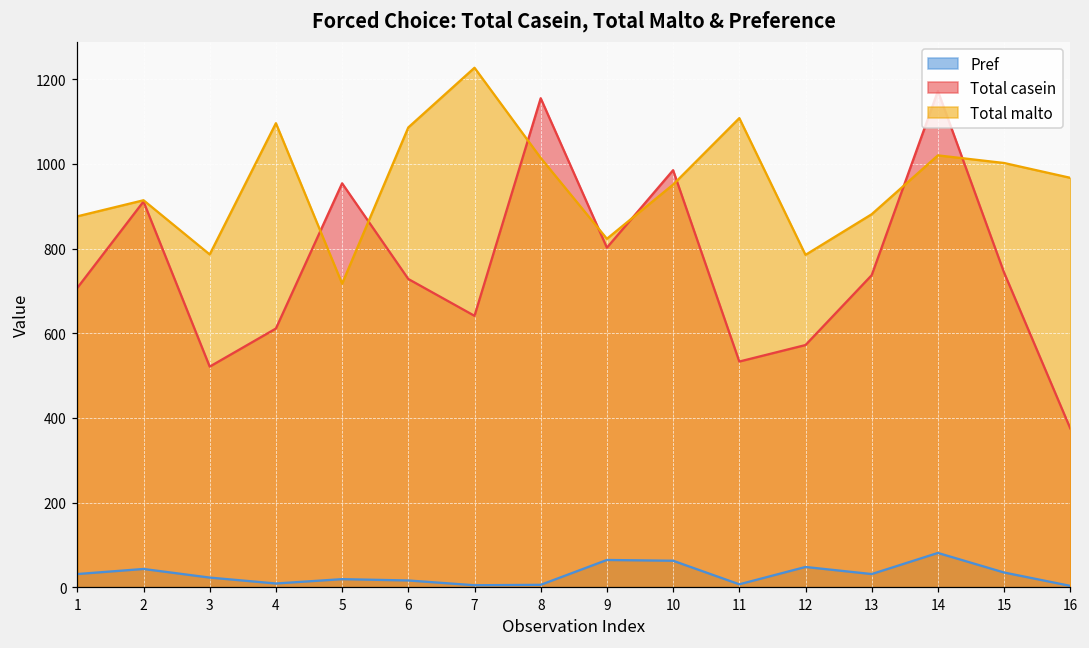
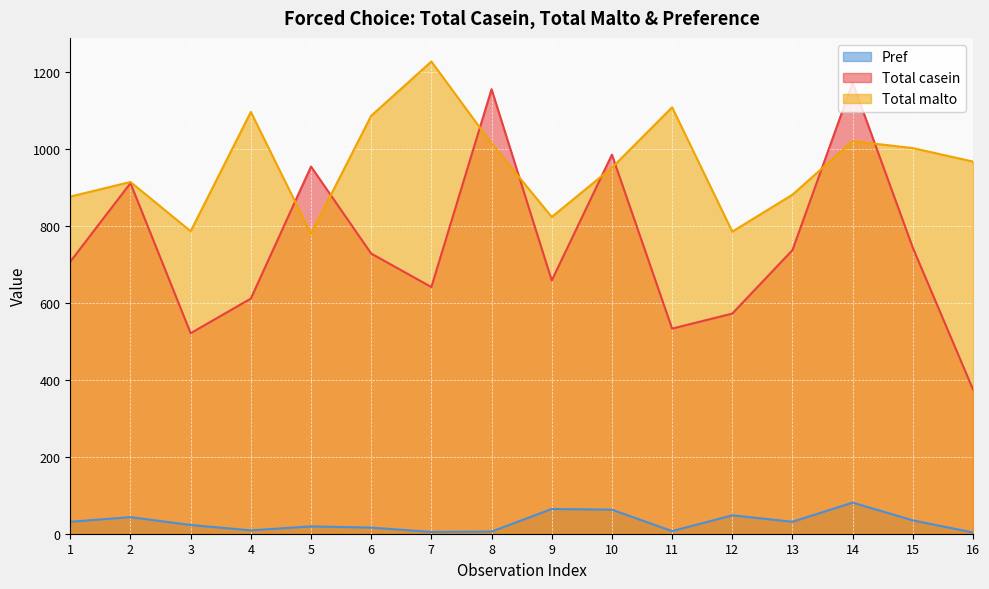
Total malto, 5: 720 -> 780
Total casein, 9: 800 -> 660
